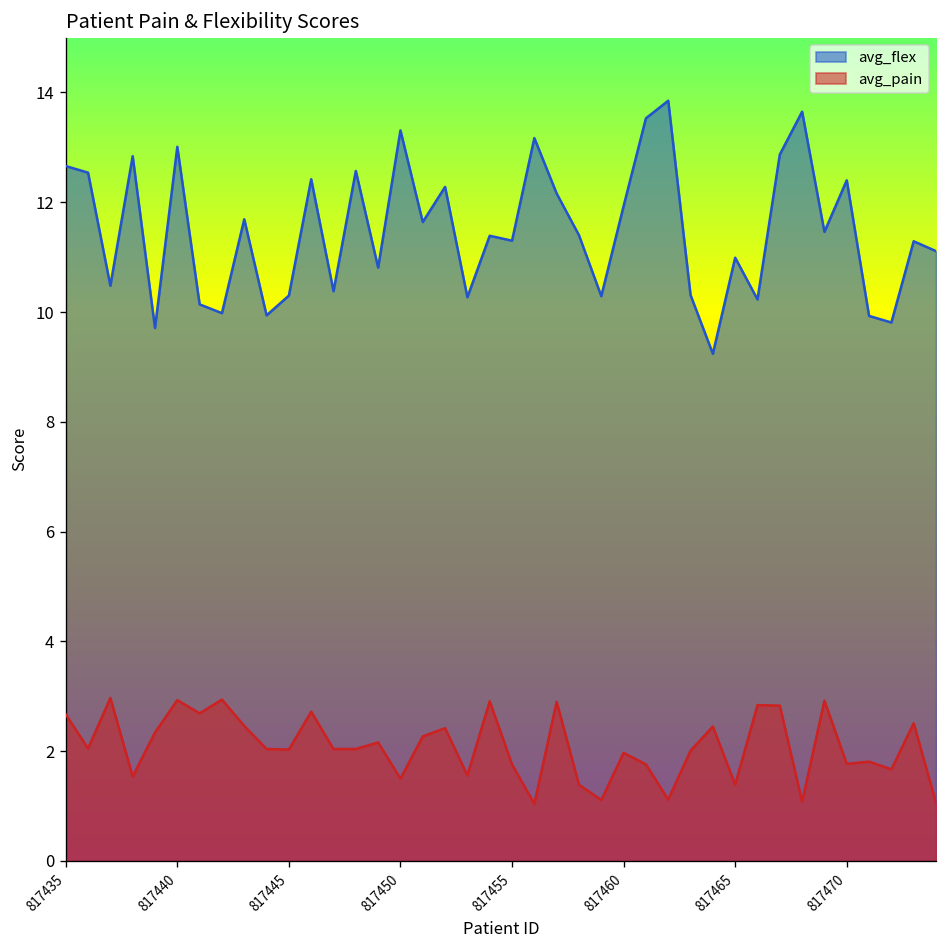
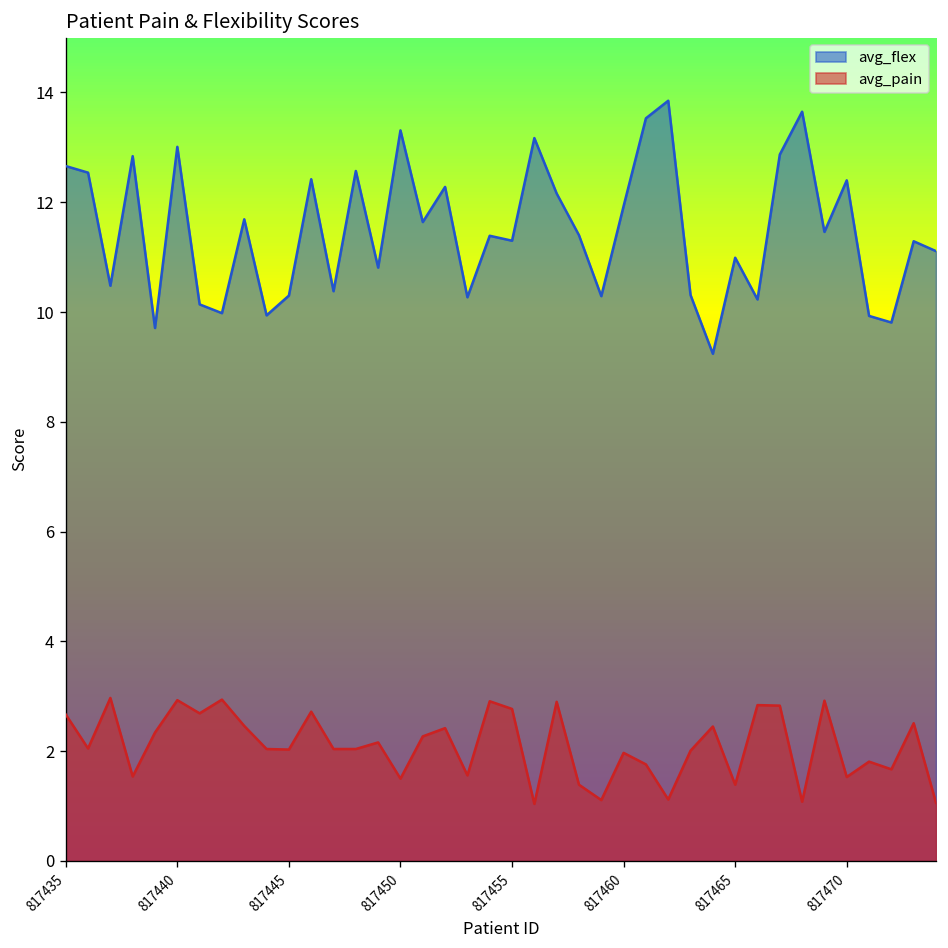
avg_pain, 817455: 1.8 -> 2.8
avg_pain, 817470: 1.8 -> 1.5
